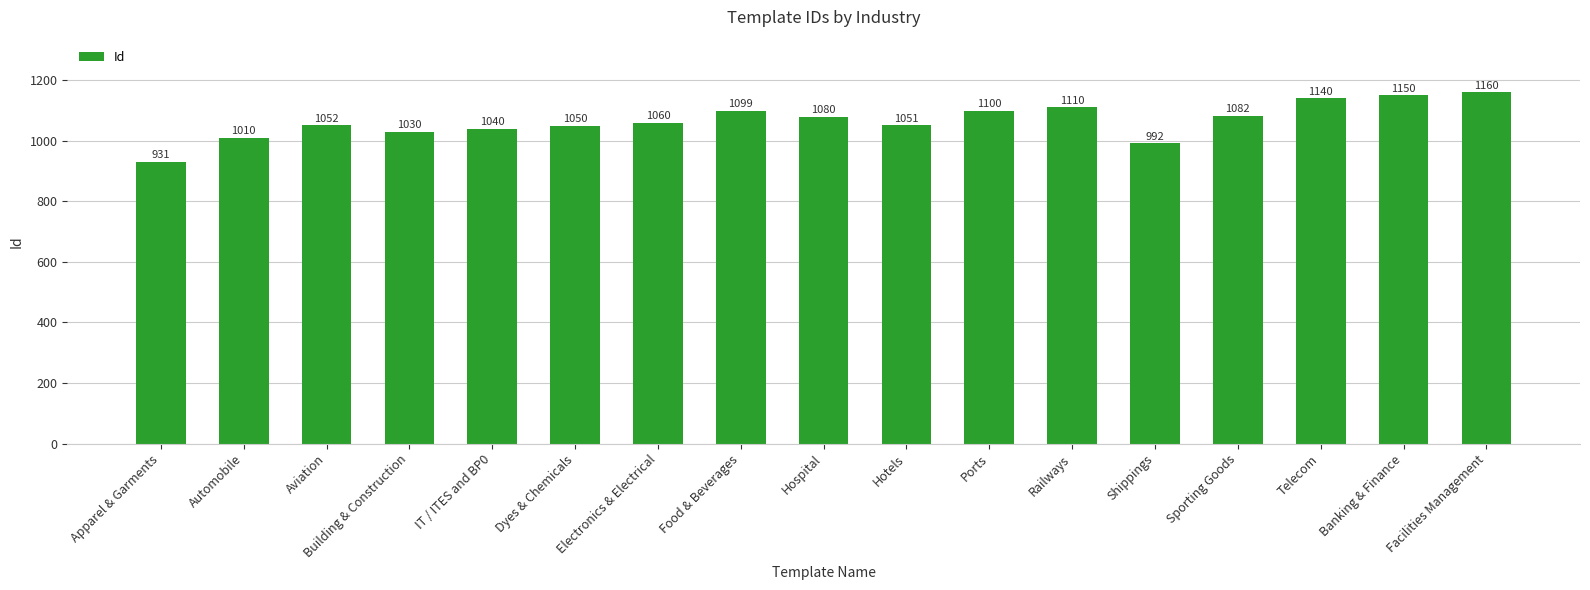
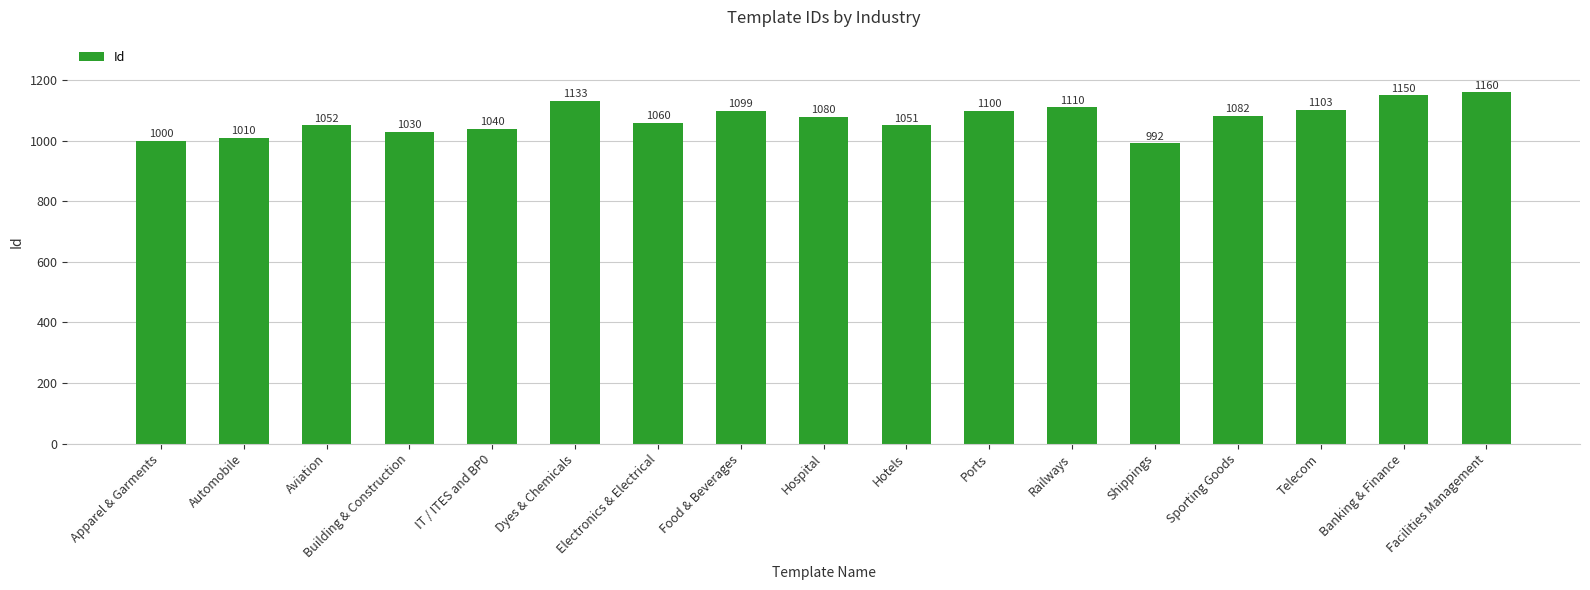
Apparel & Garments: 931 -> 1000
Dyes & Chemicals: 1050 -> 1133
Telecom: 1140 -> 1103
